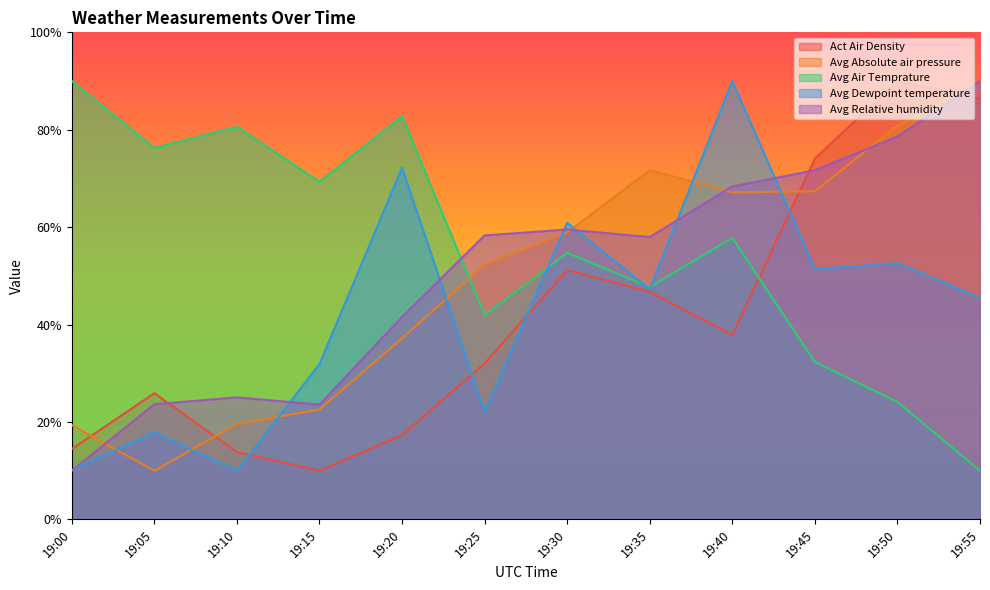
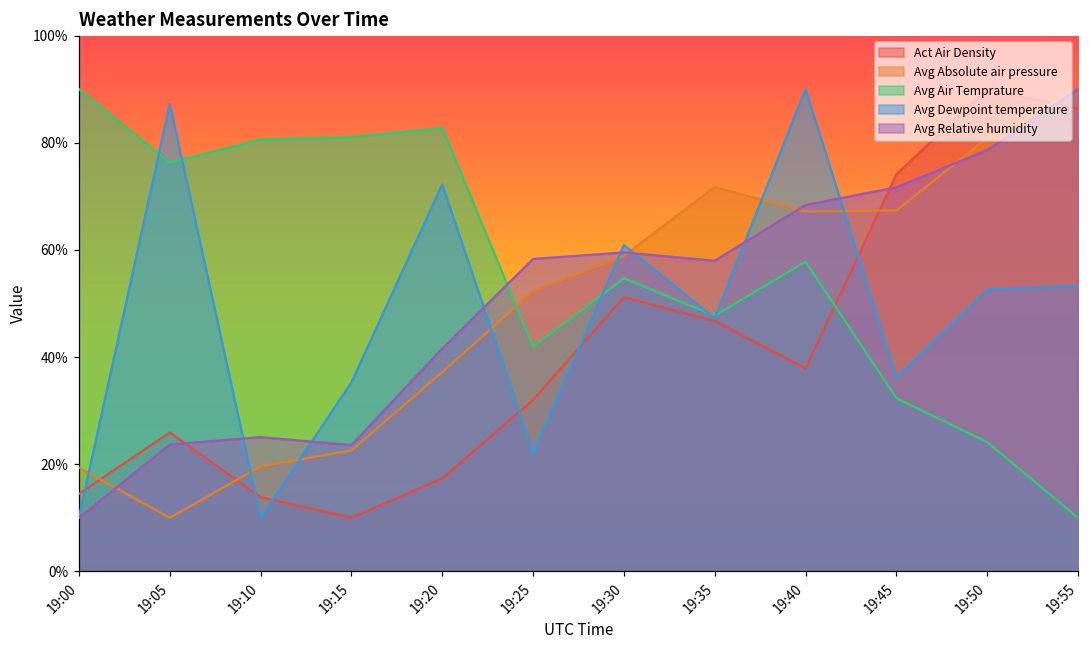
Avg Dewpoint temperature, 19:05: 18% -> 87%
Avg Air Temprature, 19:15: 69% -> 81%
Avg Dewpoint temperature, 19:15: 32% -> 35%
Avg Dewpoint temperature, 19:45: 51% -> 36%
Avg Dewpoint temperature, 19:55: 45% -> 53%
